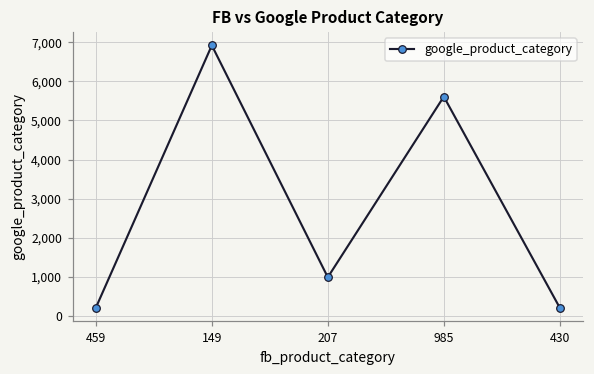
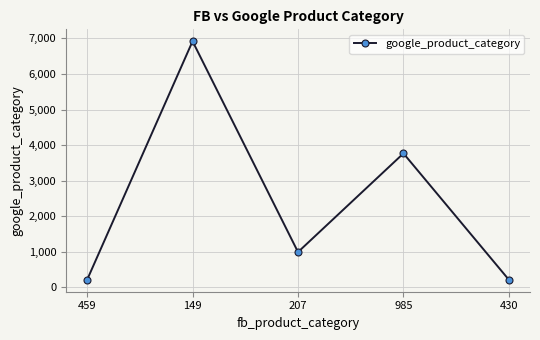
985: 5,600 -> 3,800
